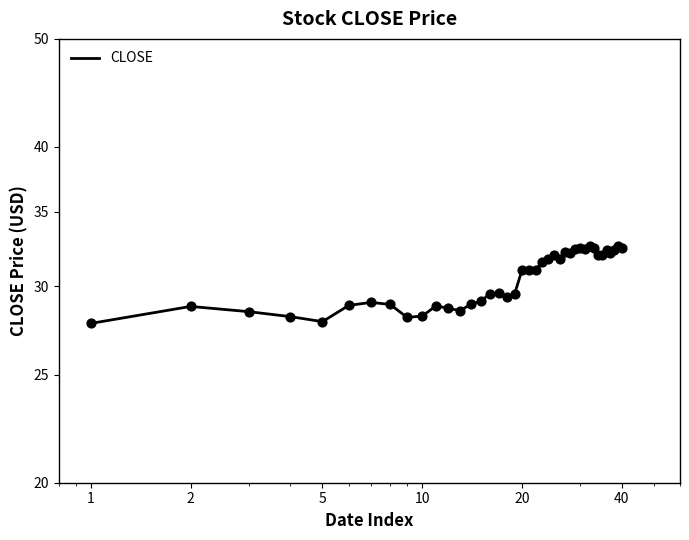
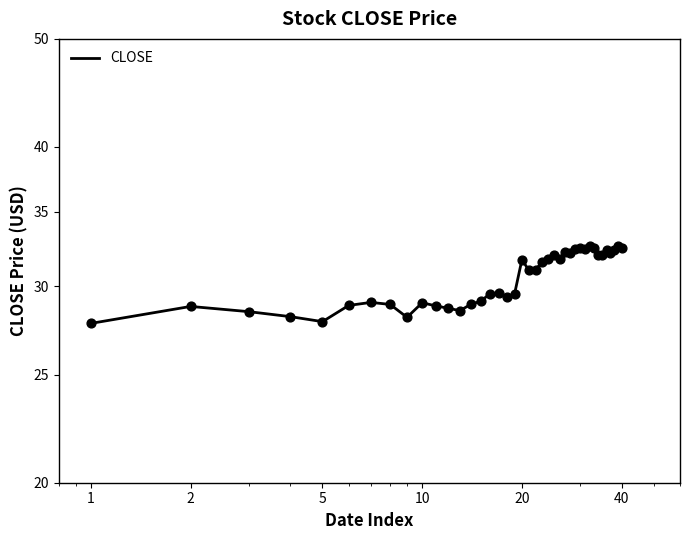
10: 28.2 -> 29.0
20: 31.0 -> 31.7
